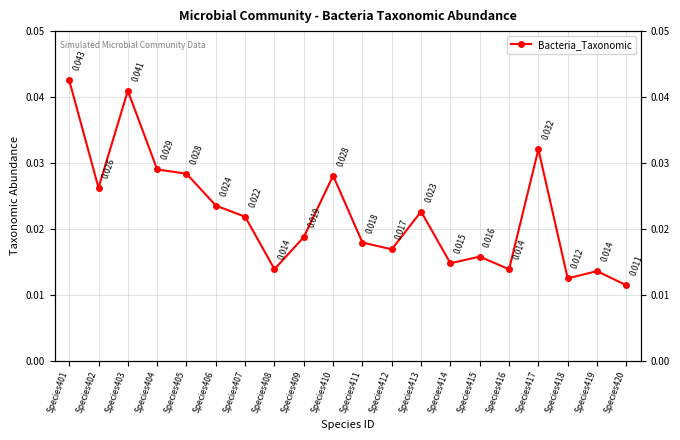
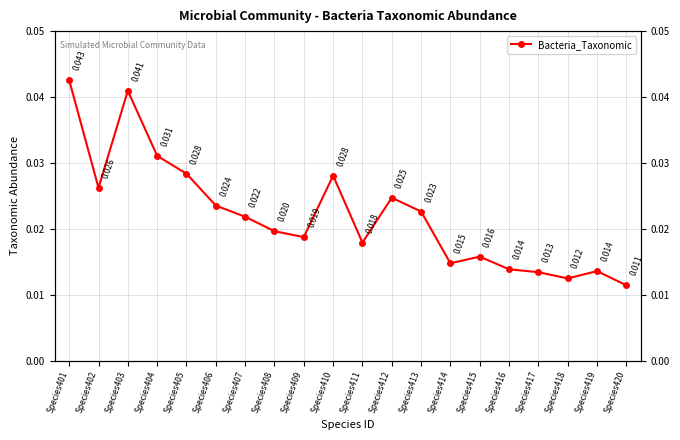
Species404: 0.029 -> 0.031
Species408: 0.014 -> 0.020
Species412: 0.017 -> 0.025
Species417: 0.032 -> 0.013
